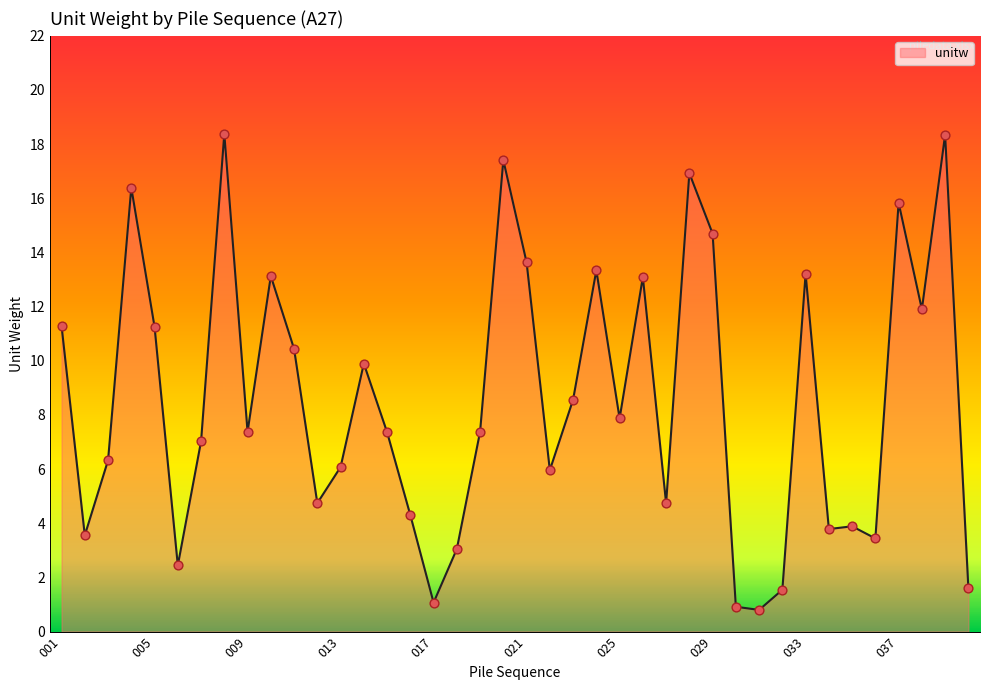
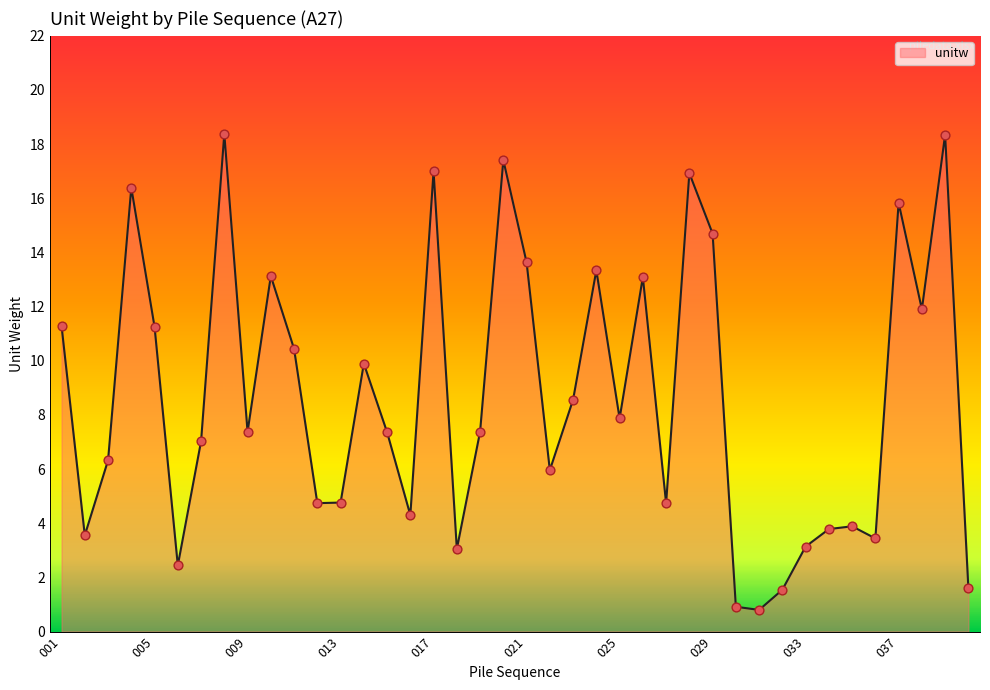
013: 6.1 -> 4.8
017: 1.1 -> 17.0
033: 13.2 -> 3.1
